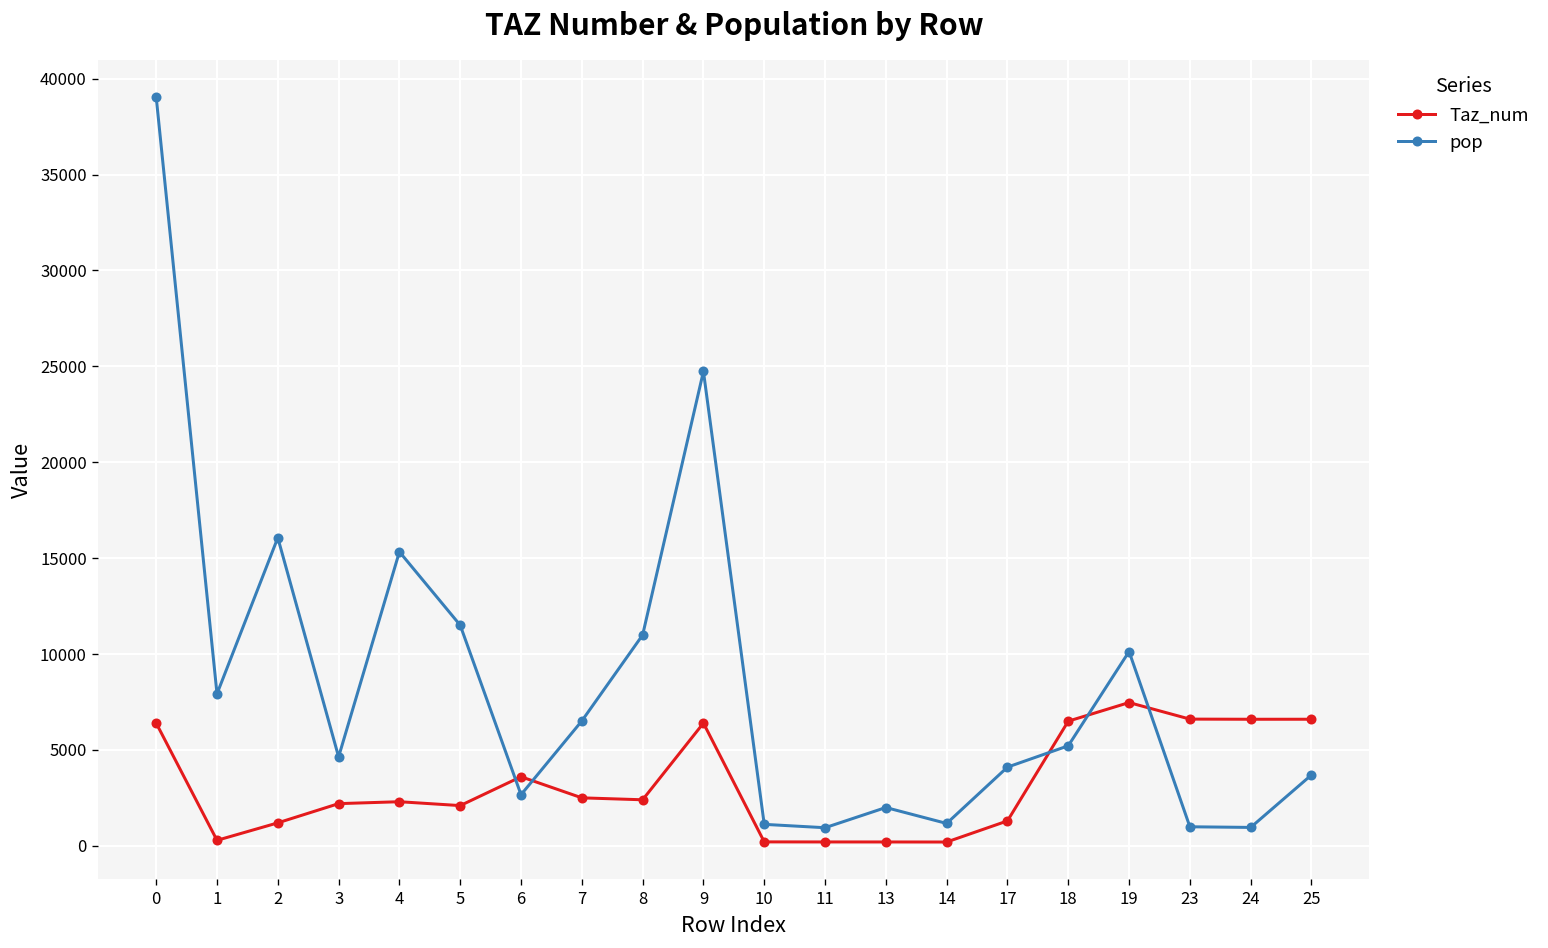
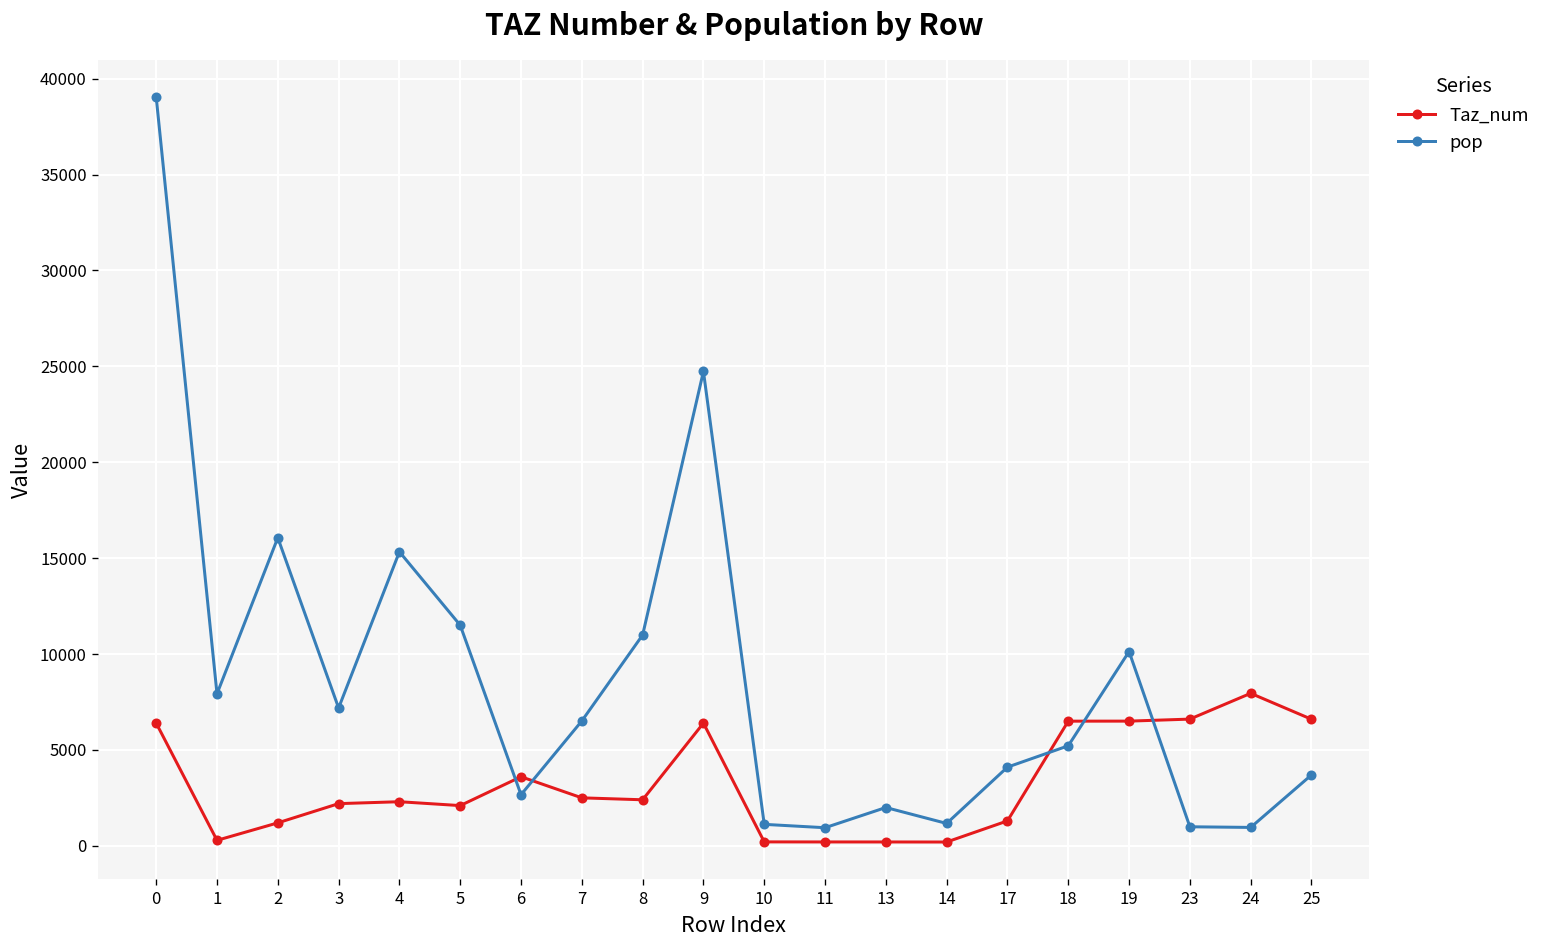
pop, 3: 4600 -> 7200
Taz_num, 19: 7500 -> 6500
Taz_num, 24: 6600 -> 8000
